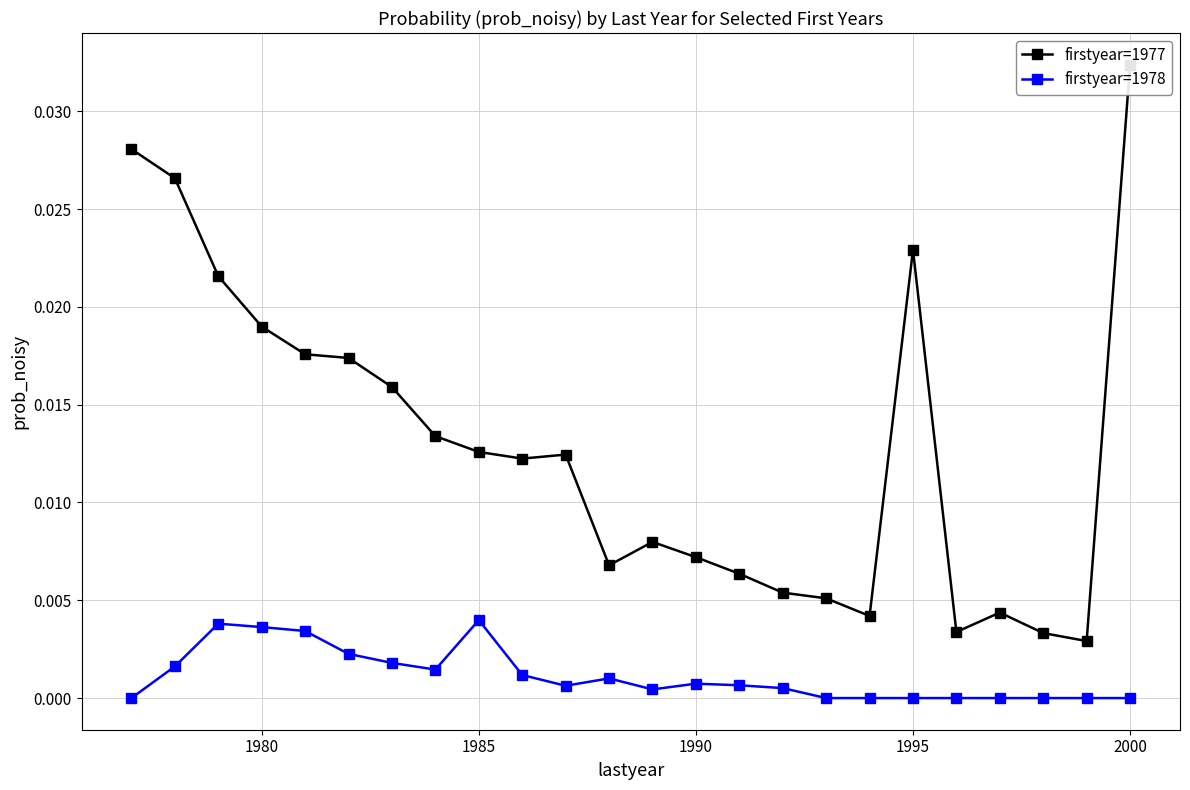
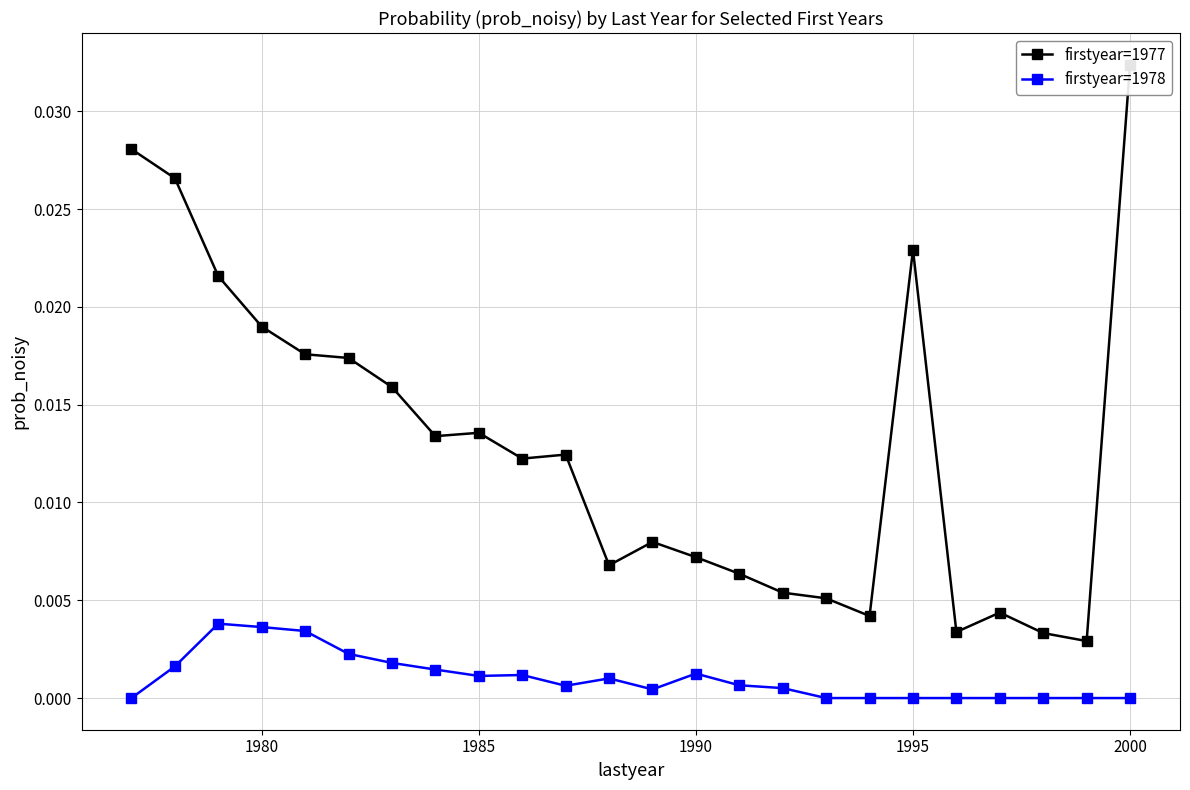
firstyear=1977, 1985: 0.0126 -> 0.0136
firstyear=1978, 1985: 0.0040 -> 0.0011
firstyear=1978, 1990: 0.0007 -> 0.0013
